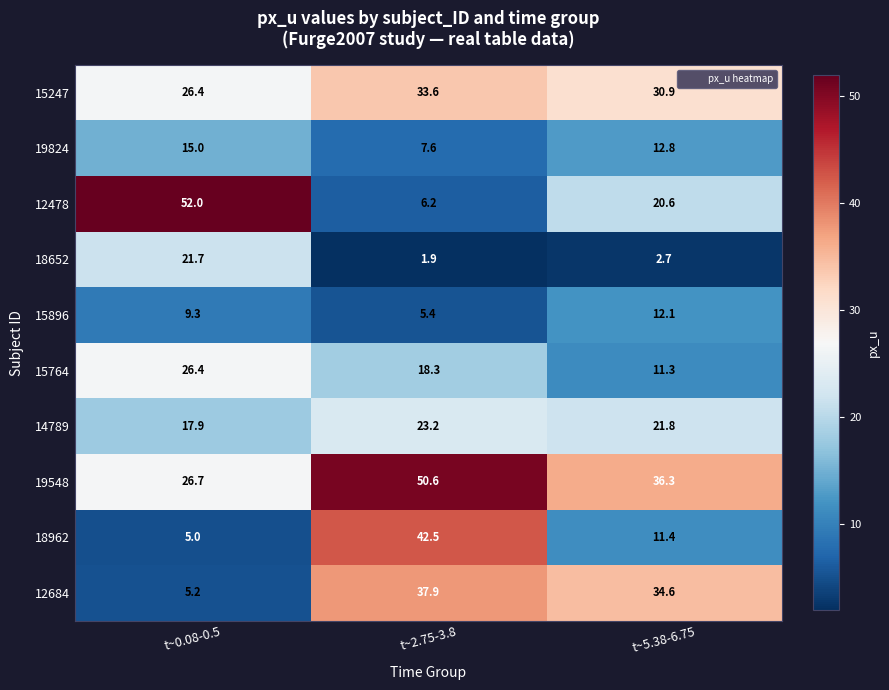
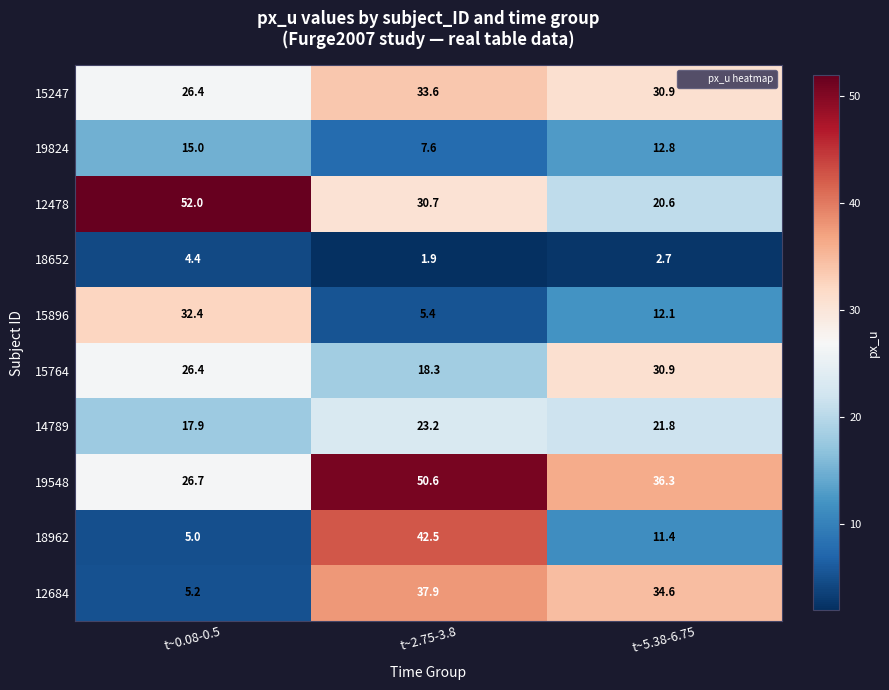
12478, t~2.75-3.8: 6.2 -> 30.7
18652, t~0.08-0.5: 21.7 -> 4.4
15896, t~0.08-0.5: 9.3 -> 32.4
15764, t~5.38-6.75: 11.3 -> 30.9
